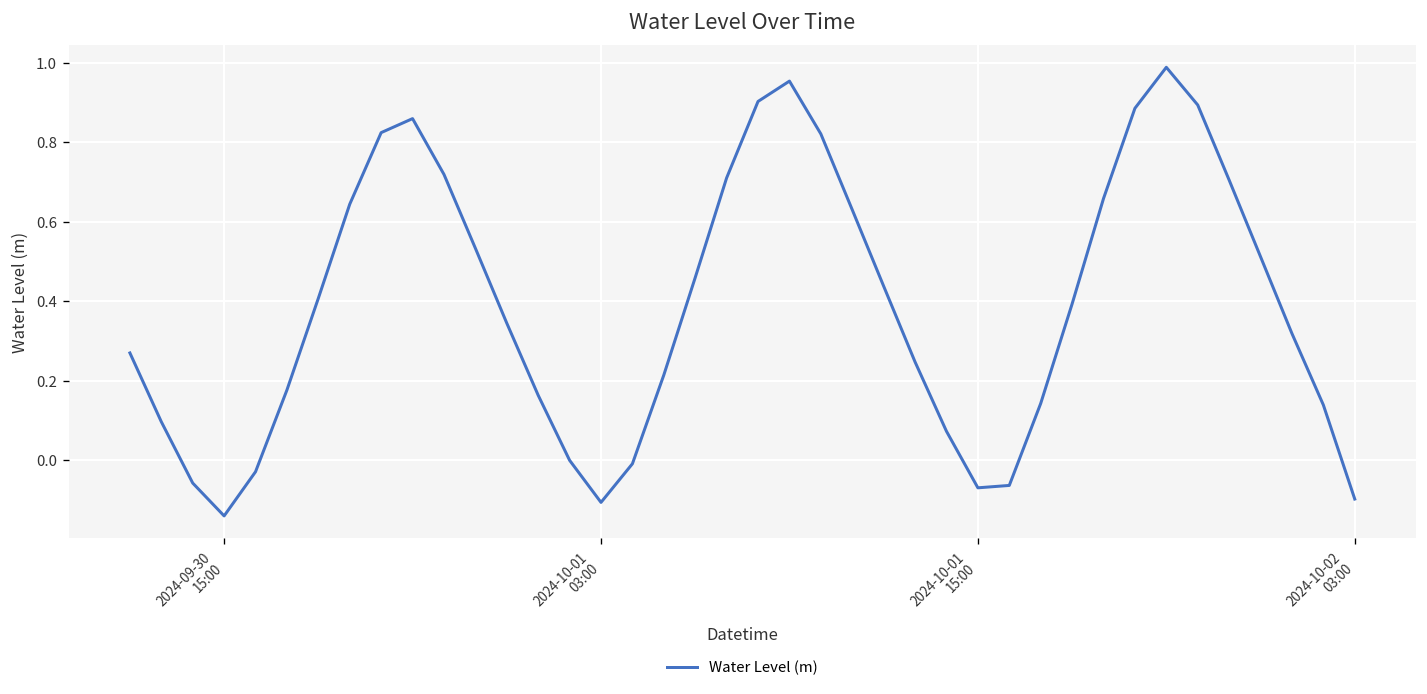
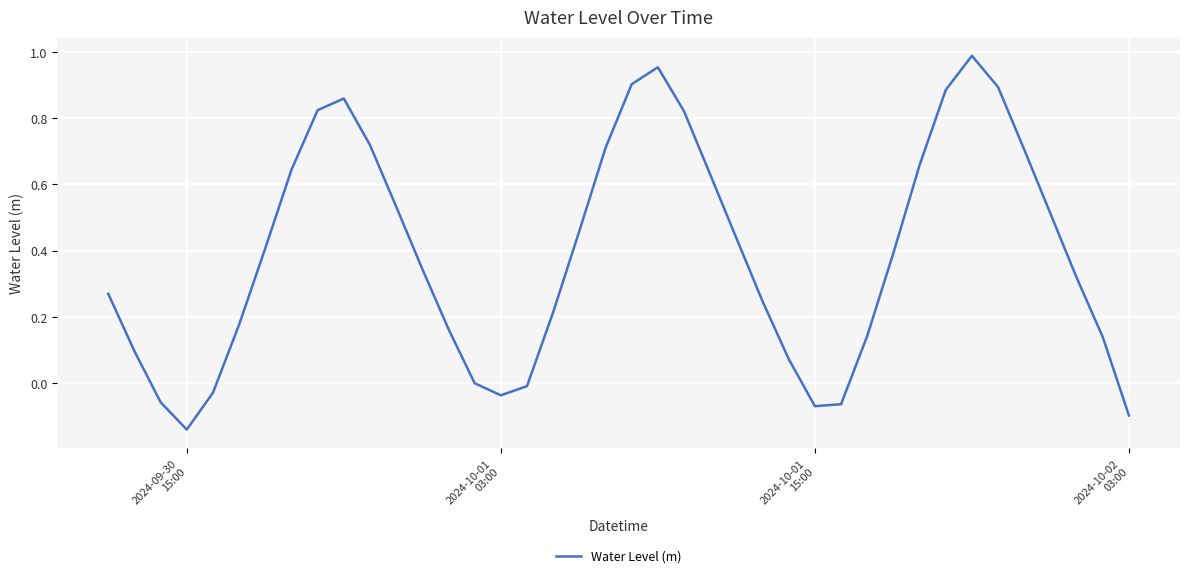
2024-10-01 03:00: -0.11 -> -0.04
